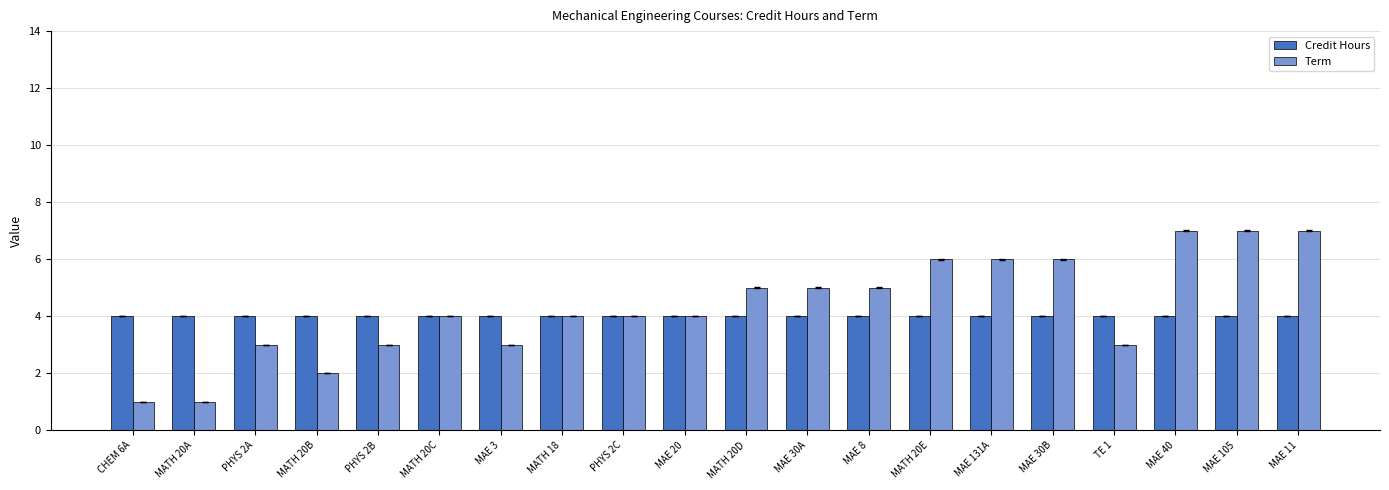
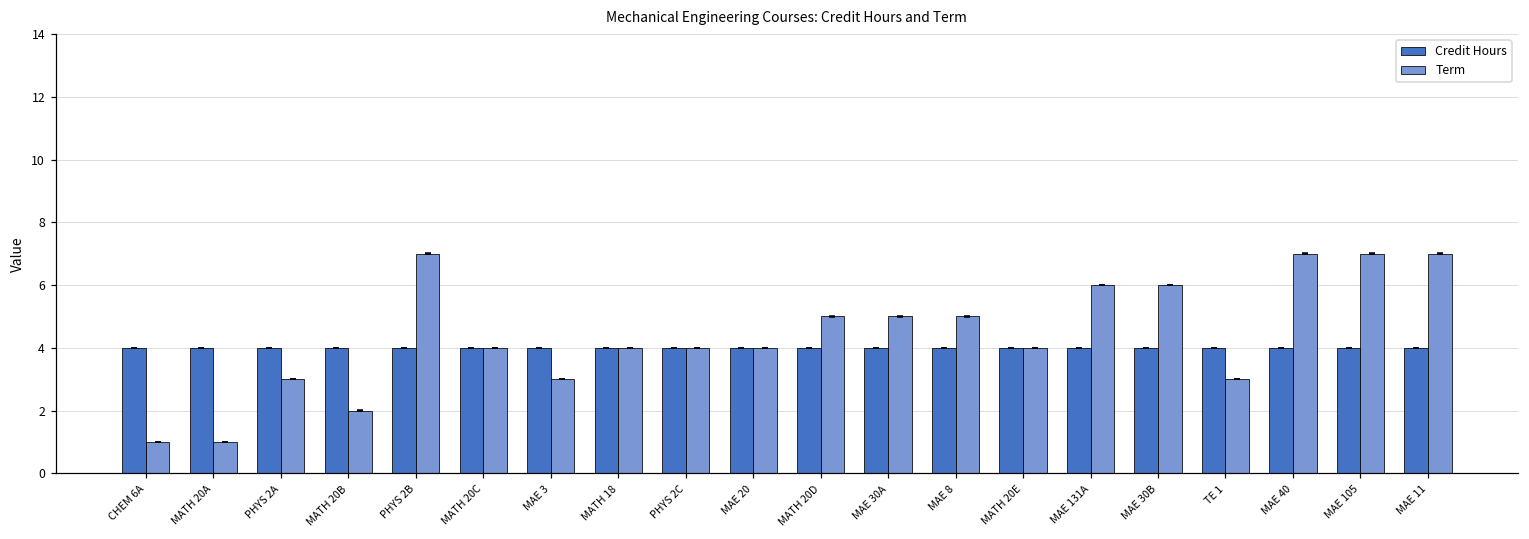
Term, PHYS 2B: 3 -> 7
Term, MATH 20E: 6 -> 4
